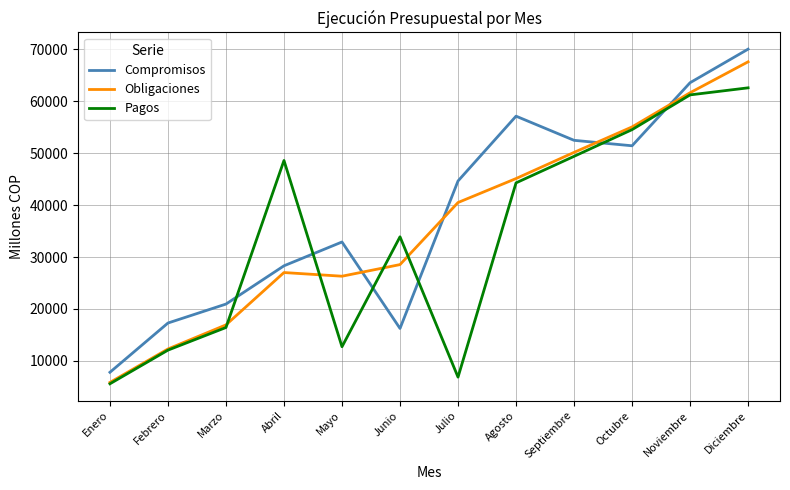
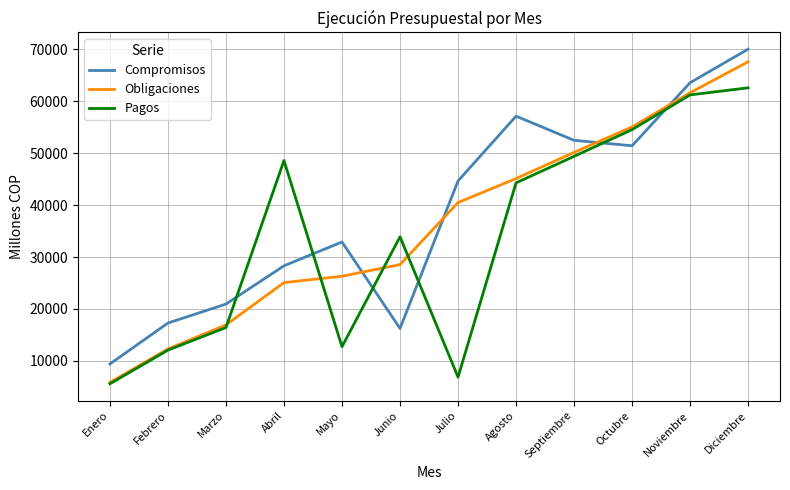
Compromisos, Enero: 8000 -> 9000
Obligaciones, Abril: 27000 -> 25000
